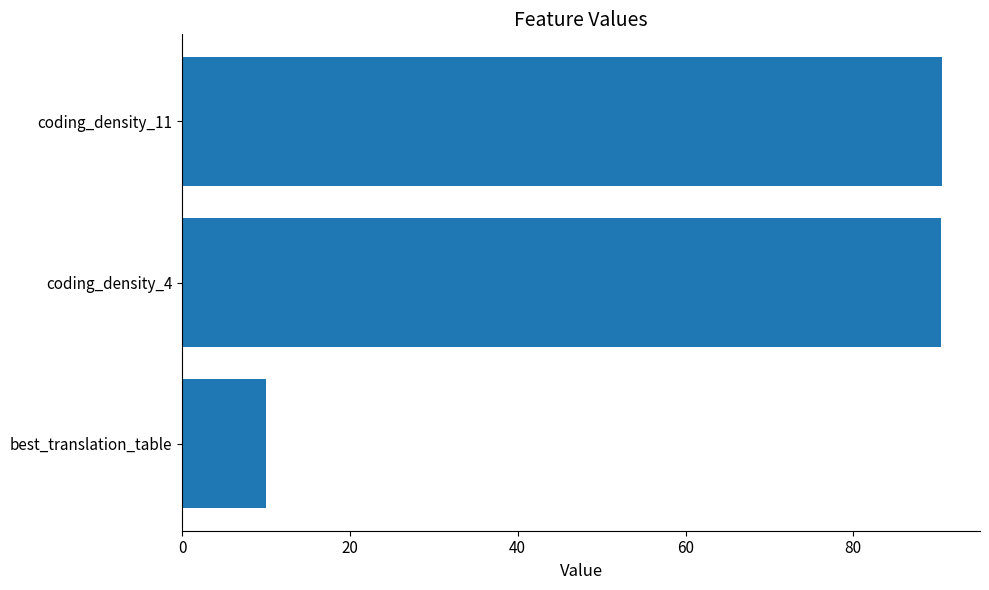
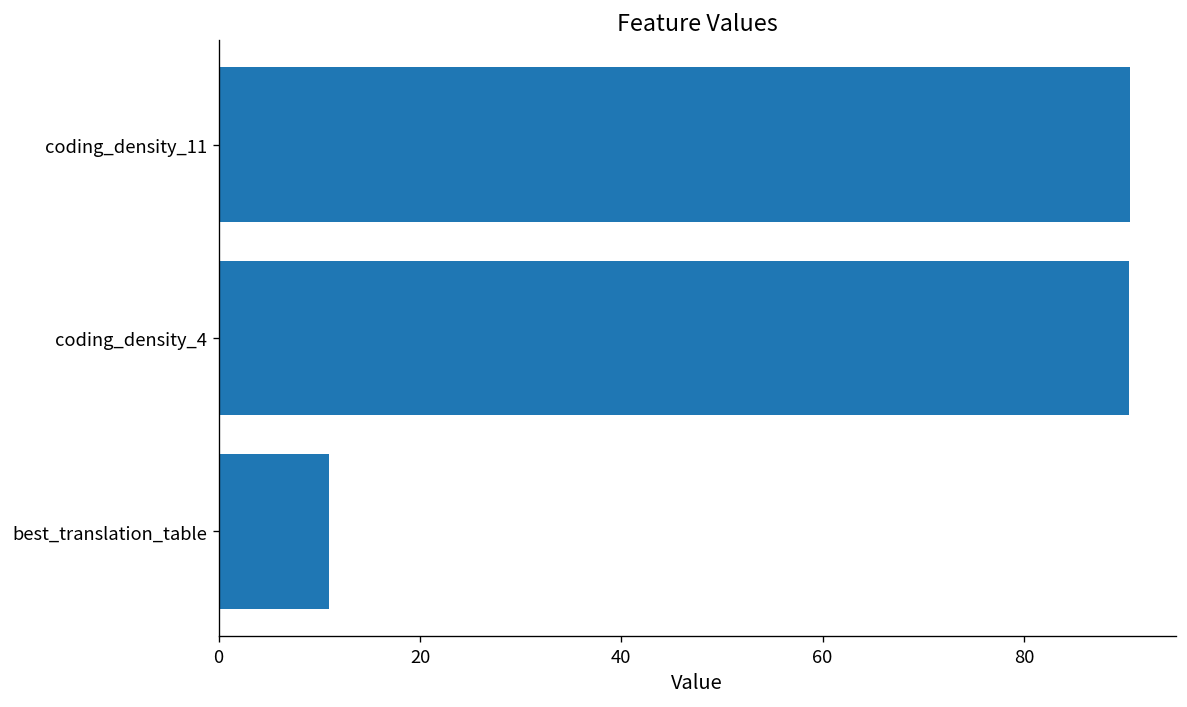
best_translation_table: 10 -> 11
